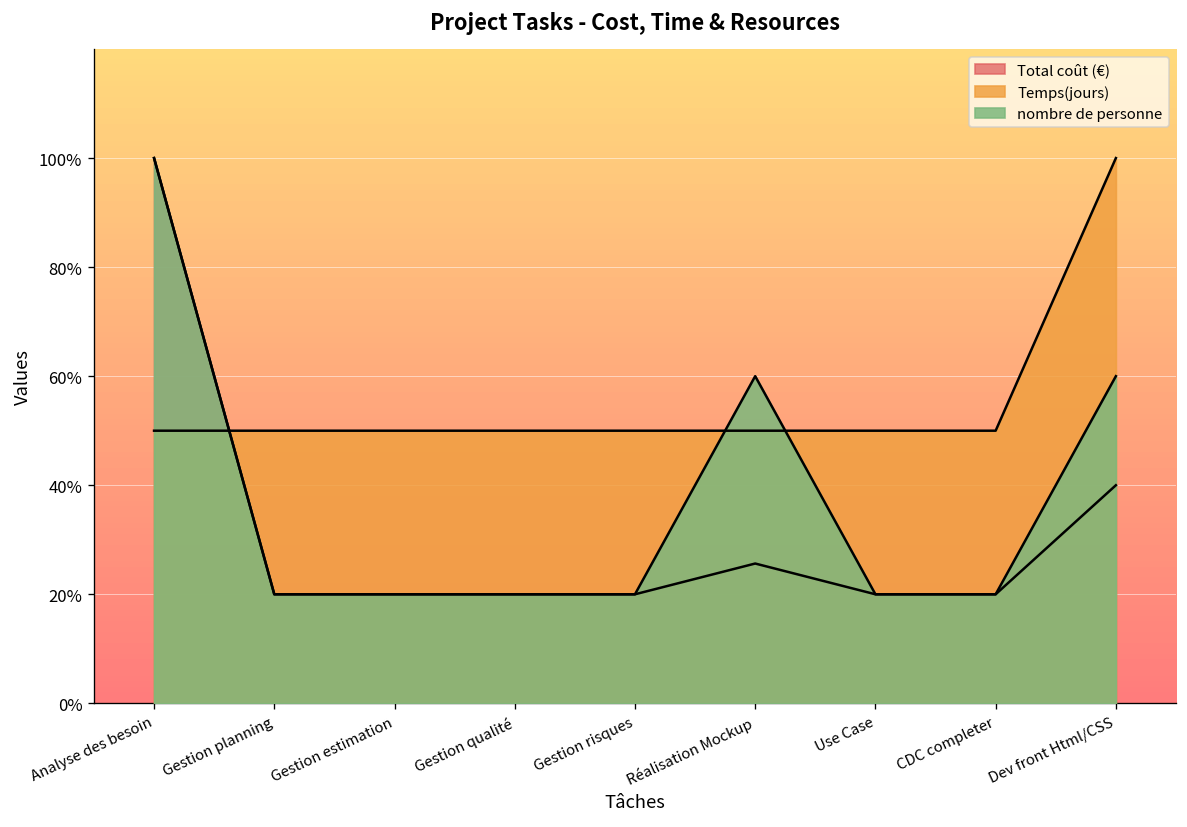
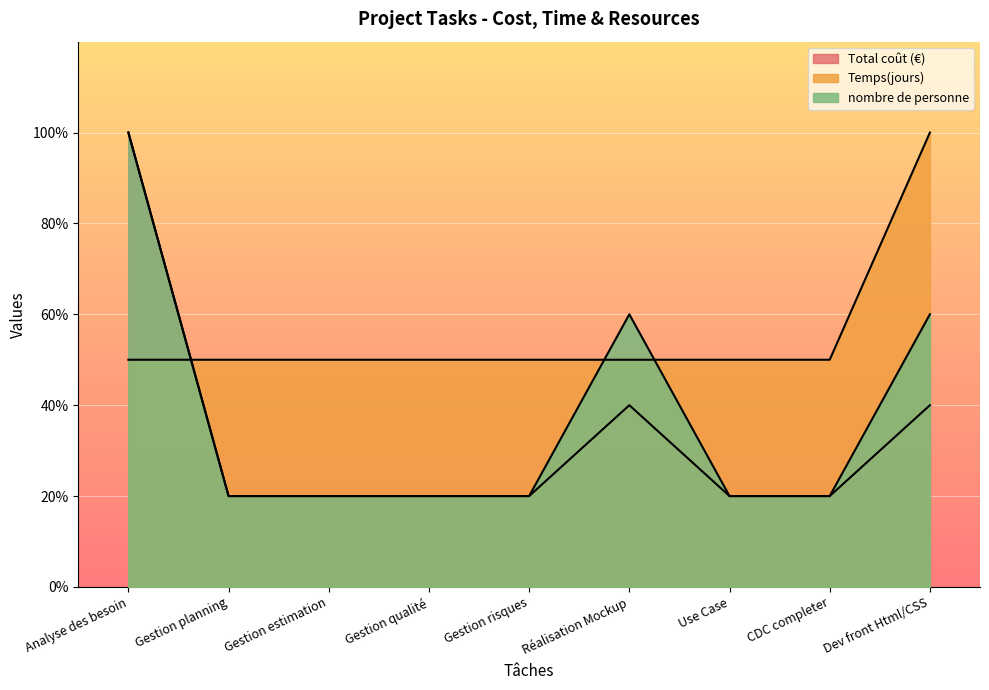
Total coût (€), Réalisation Mockup: 26% -> 40%
